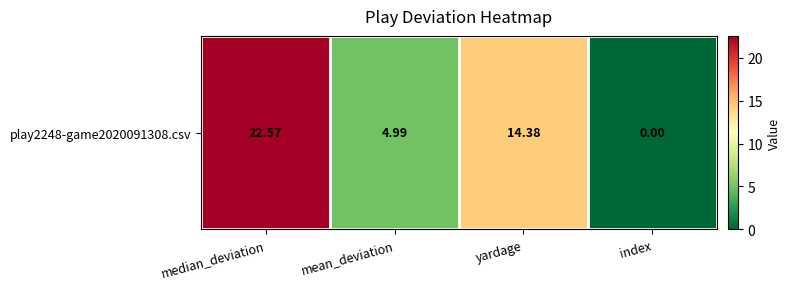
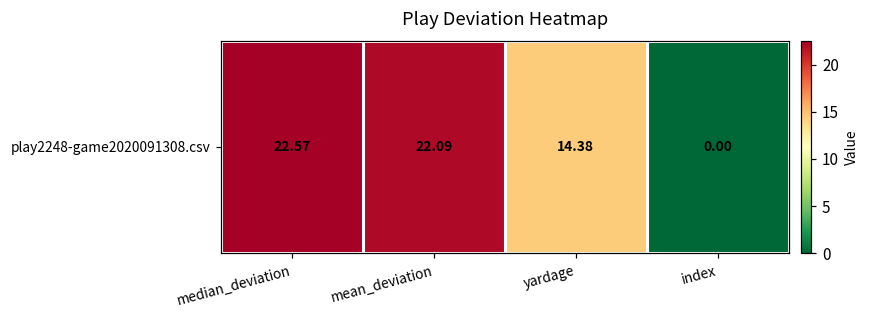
play2248-game2020091308.csv, mean_deviation: 4.99 -> 22.09
